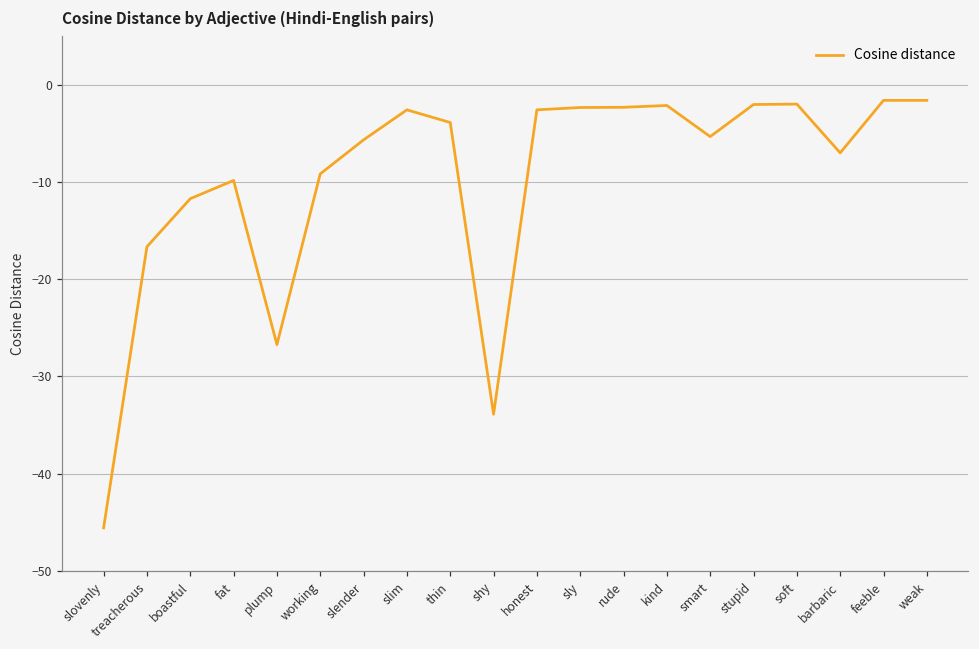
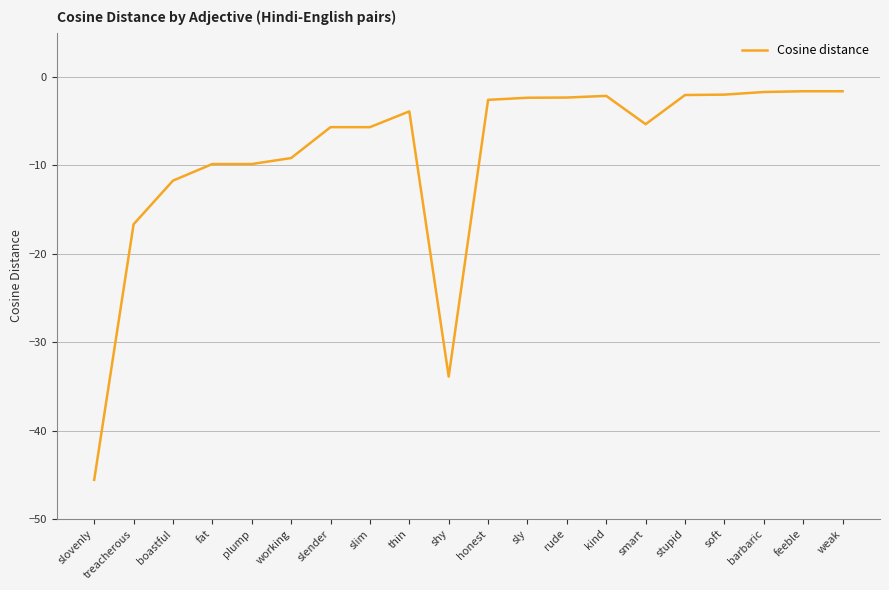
plump: -27 -> -10
slim: -3 -> -6
barbaric: -7 -> -2
